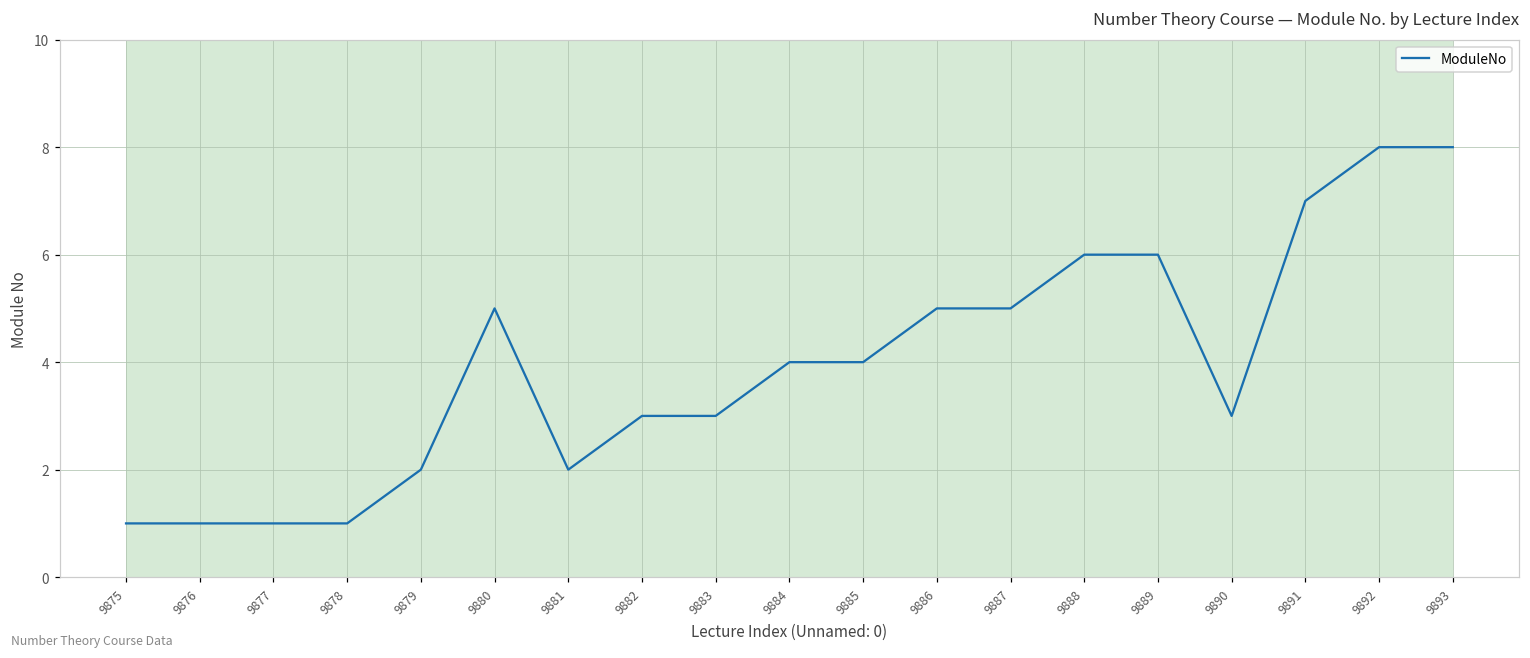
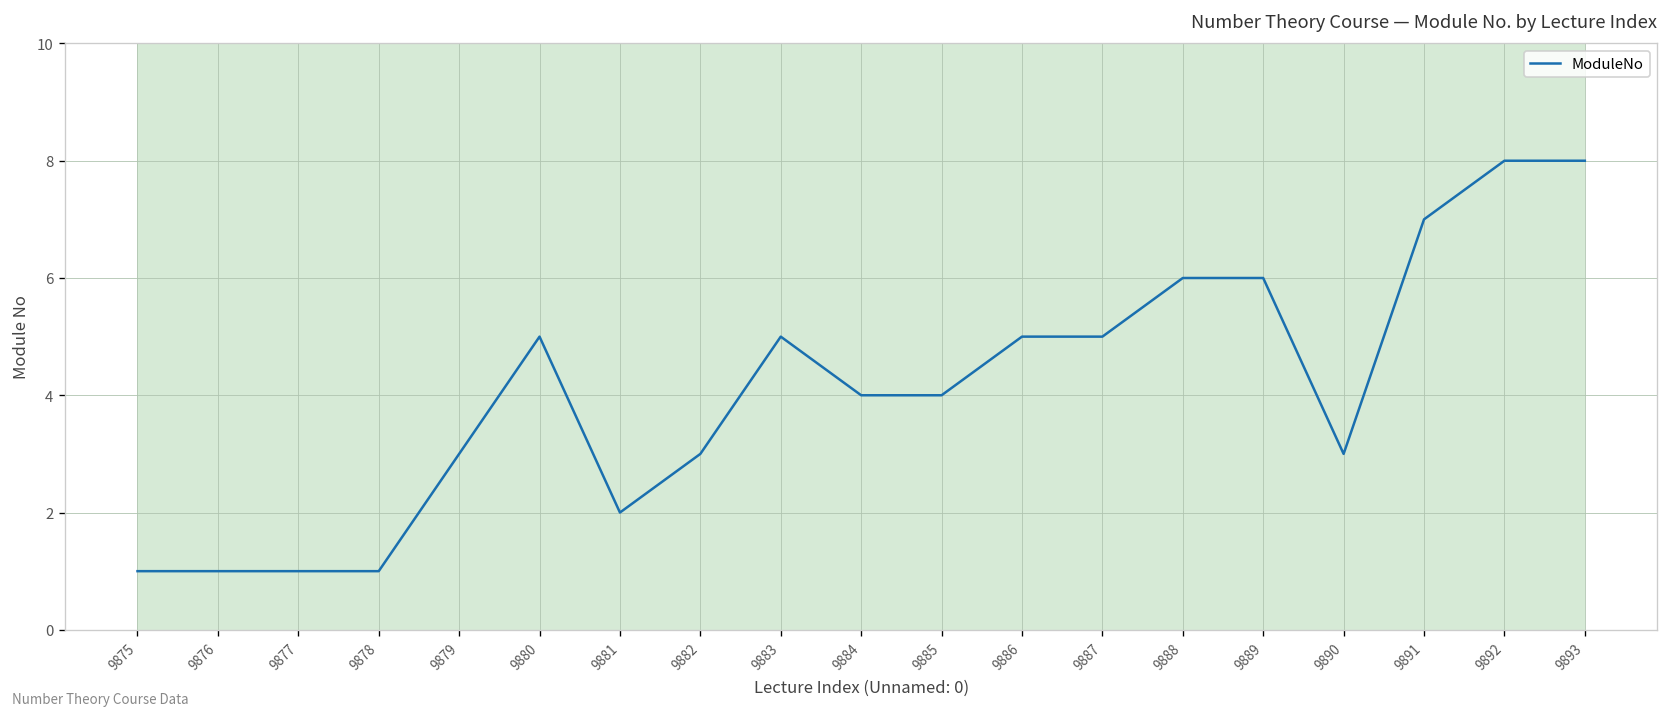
9879: 2 -> 3
9883: 3 -> 5
